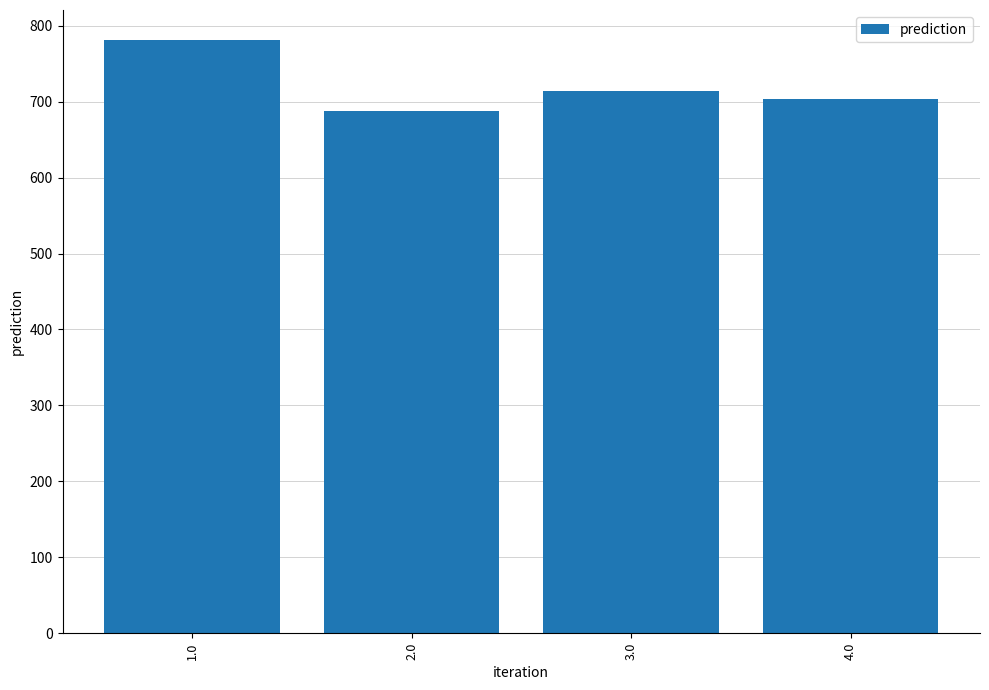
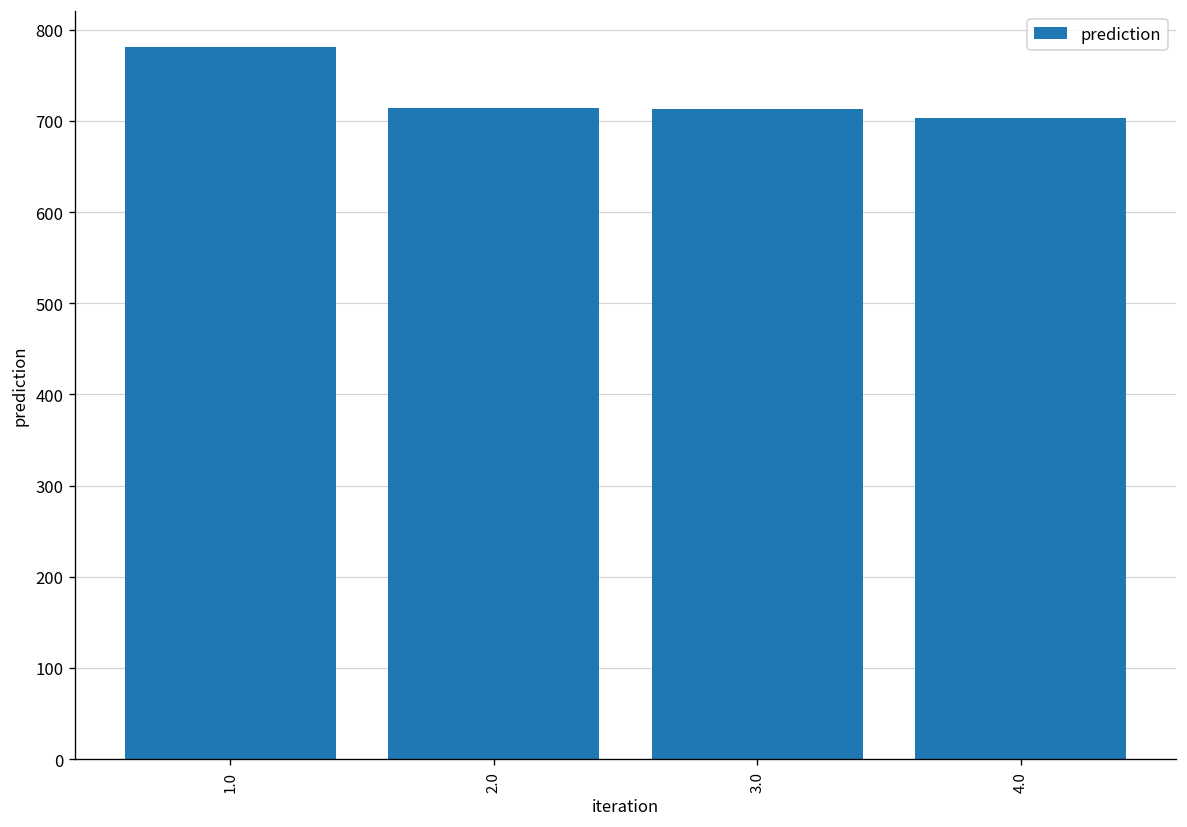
2.0: 690 -> 710
